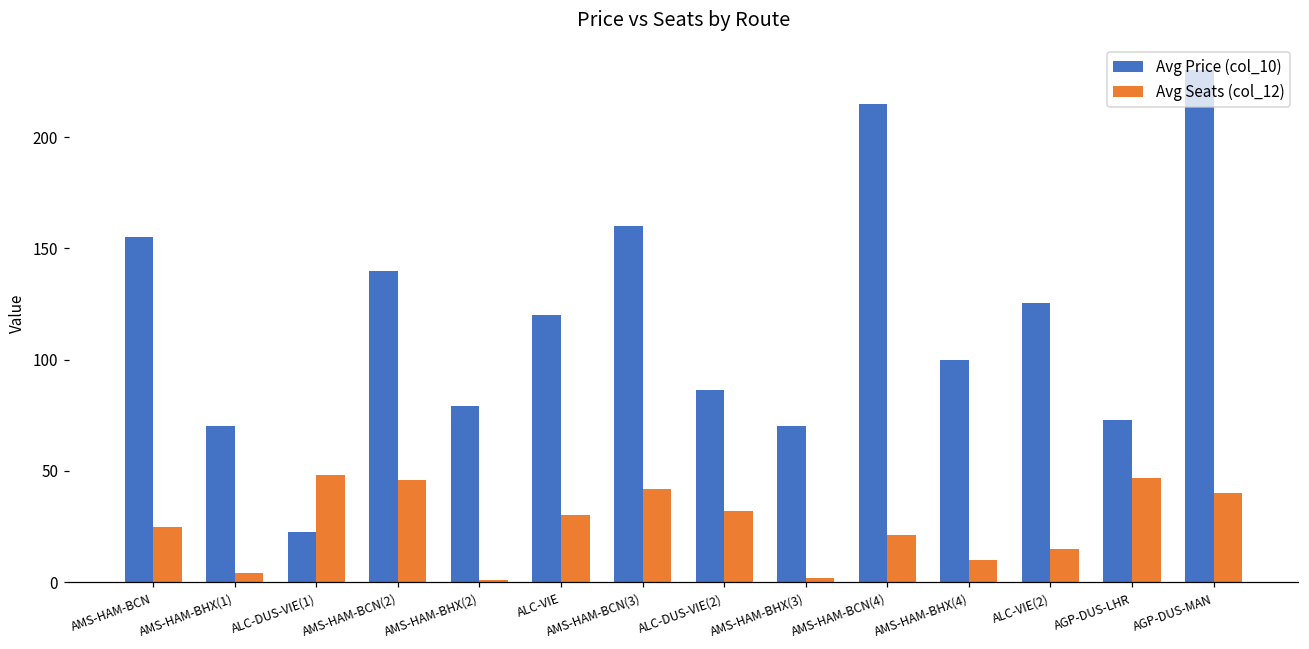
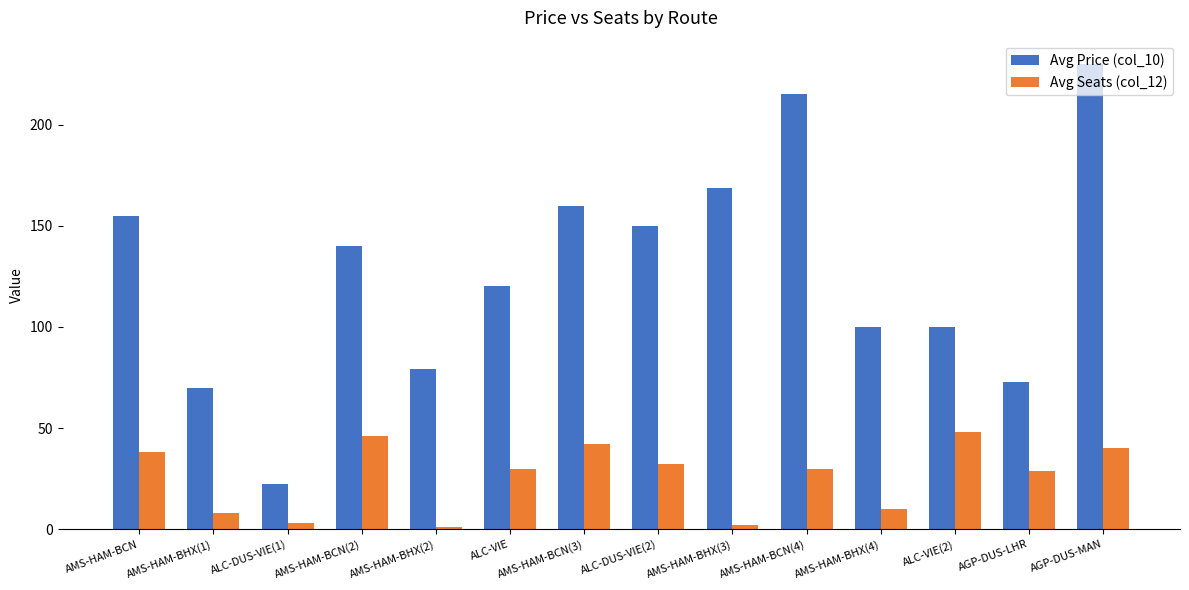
Avg Seats (col_12), AMS-HAM-BCN: 25 -> 38
Avg Seats (col_12), AMS-HAM-BHX(1): 4 -> 8
Avg Seats (col_12), ALC-DUS-VIE(1): 48 -> 3
Avg Price (col_10), ALC-DUS-VIE(2): 86 -> 150
Avg Price (col_10), AMS-HAM-BHX(3): 70 -> 169
Avg Seats (col_12), AMS-HAM-BCN(4): 21 -> 30
Avg Price (col_10), ALC-VIE(2): 126 -> 100
Avg Seats (col_12), ALC-VIE(2): 15 -> 48
Avg Seats (col_12), AGP-DUS-LHR: 47 -> 29
